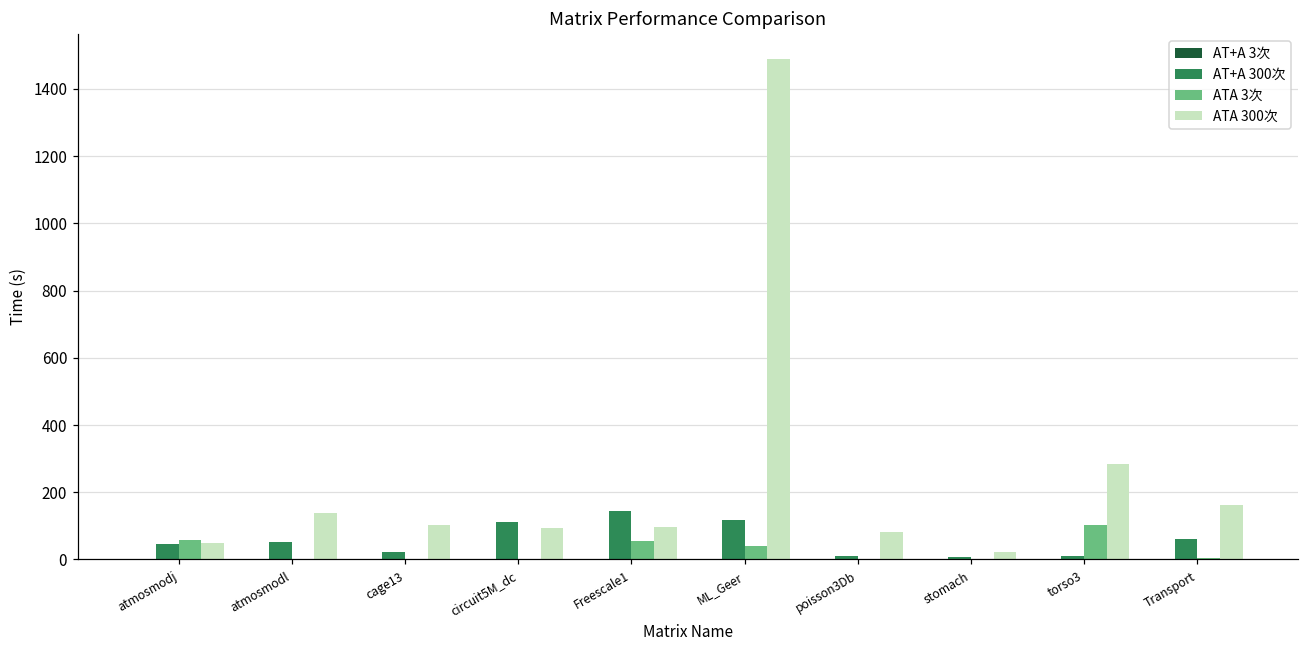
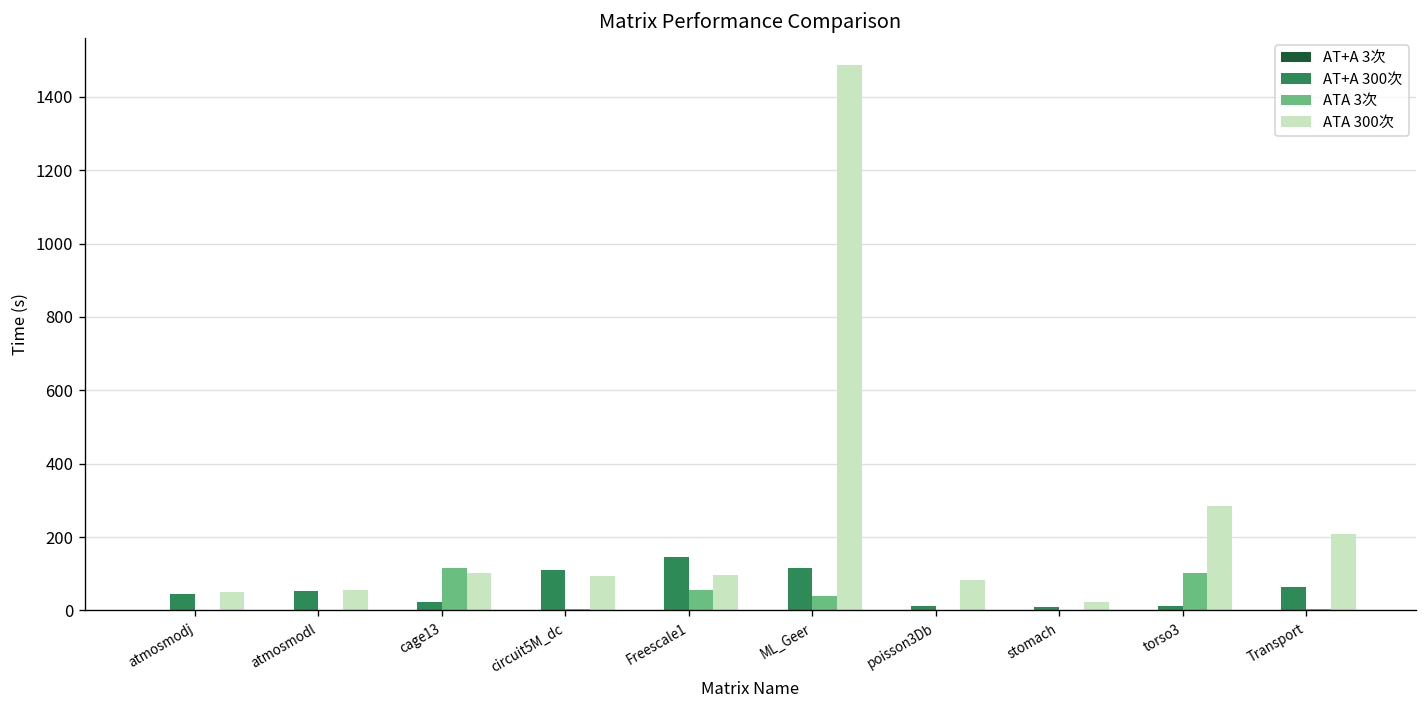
ATA 3次, atmosmodj: 60 -> 0
ATA 300次, atmosmodl: 140 -> 50
ATA 3次, cage13: 0 -> 120
ATA 300次, Transport: 160 -> 210
